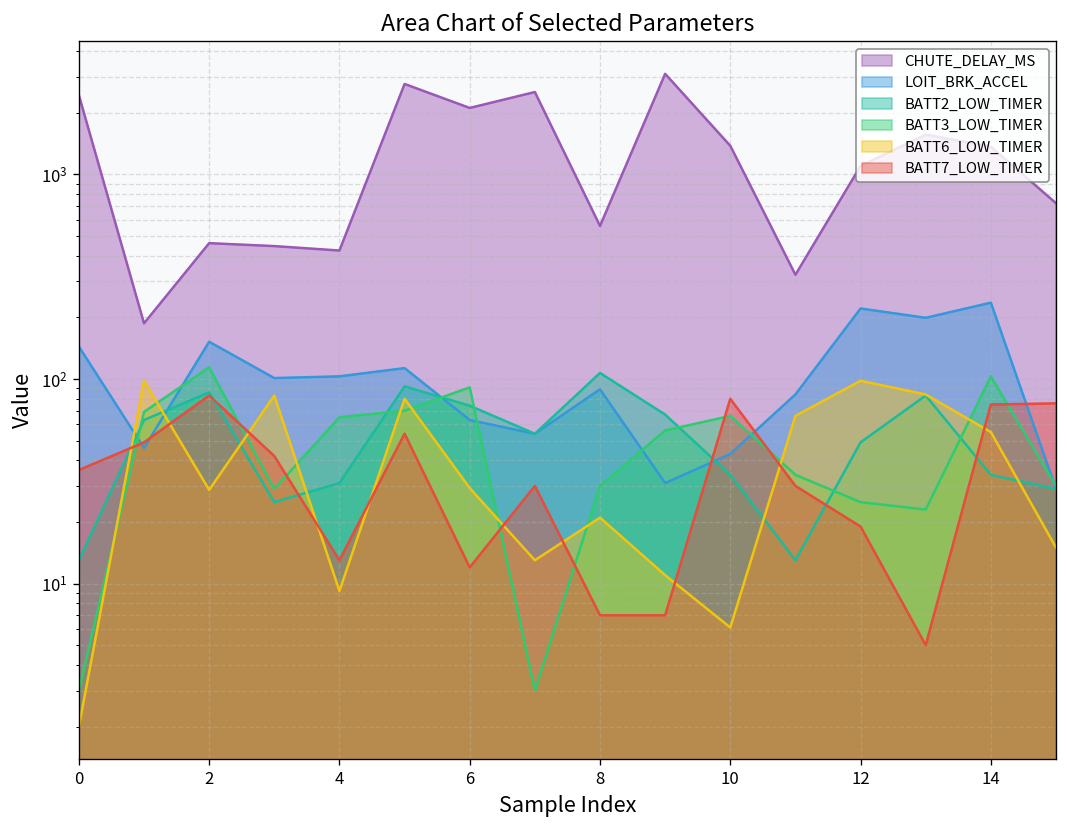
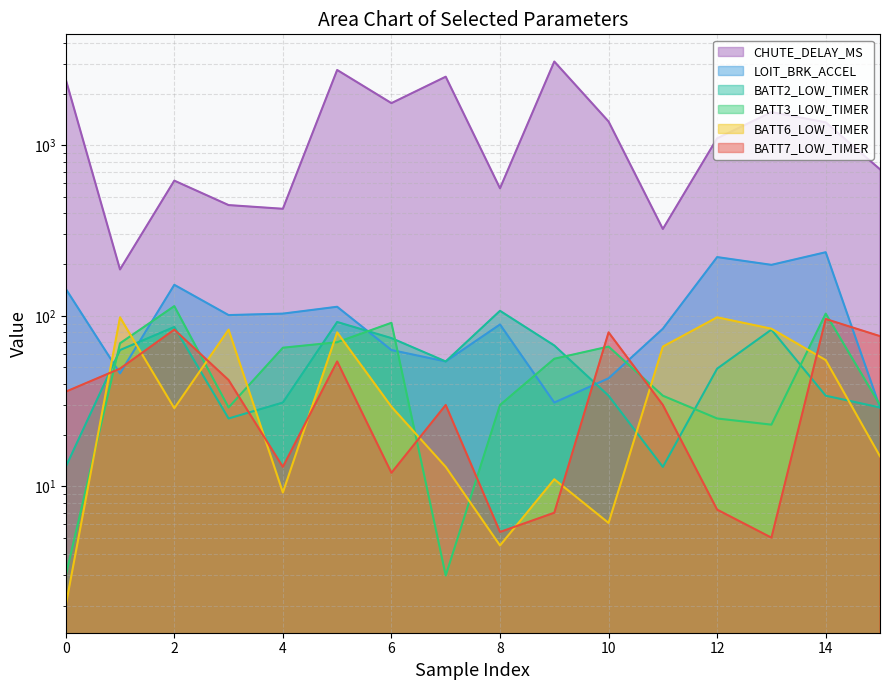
CHUTE_DELAY_MS, 2: 460 -> 620
CHUTE_DELAY_MS, 6: 2100 -> 1800
BATT6_LOW_TIMER, 8: 21 -> 4.5
BATT7_LOW_TIMER, 8: 7.0 -> 5.4
BATT7_LOW_TIMER, 12: 19 -> 7.3
BATT7_LOW_TIMER, 14: 80 -> 100
